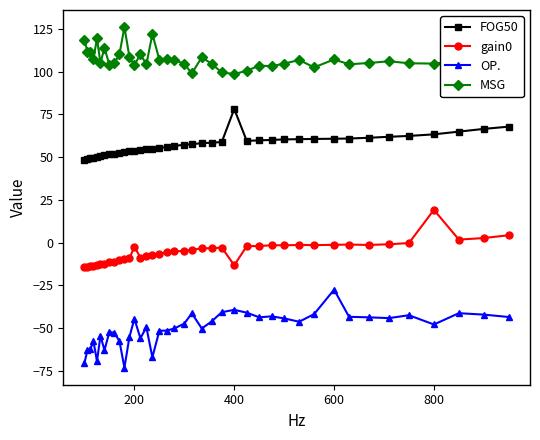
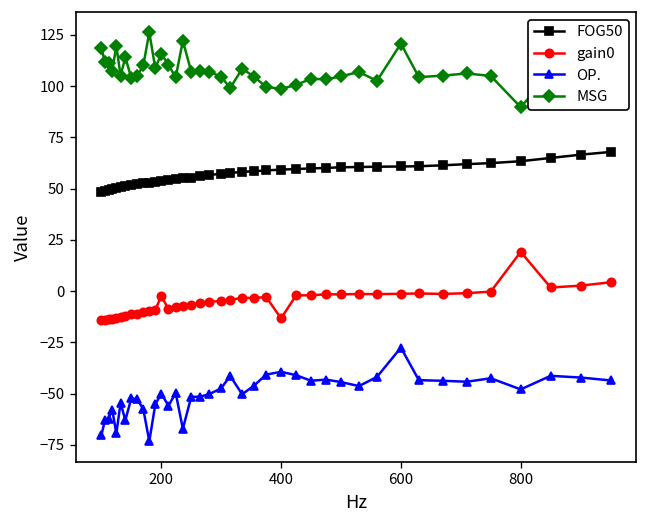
OP., 200: -45 -> -50
MSG, 200: 104 -> 116
FOG50, 400: 78 -> 59
MSG, 600: 107 -> 121
MSG, 800: 105 -> 90
